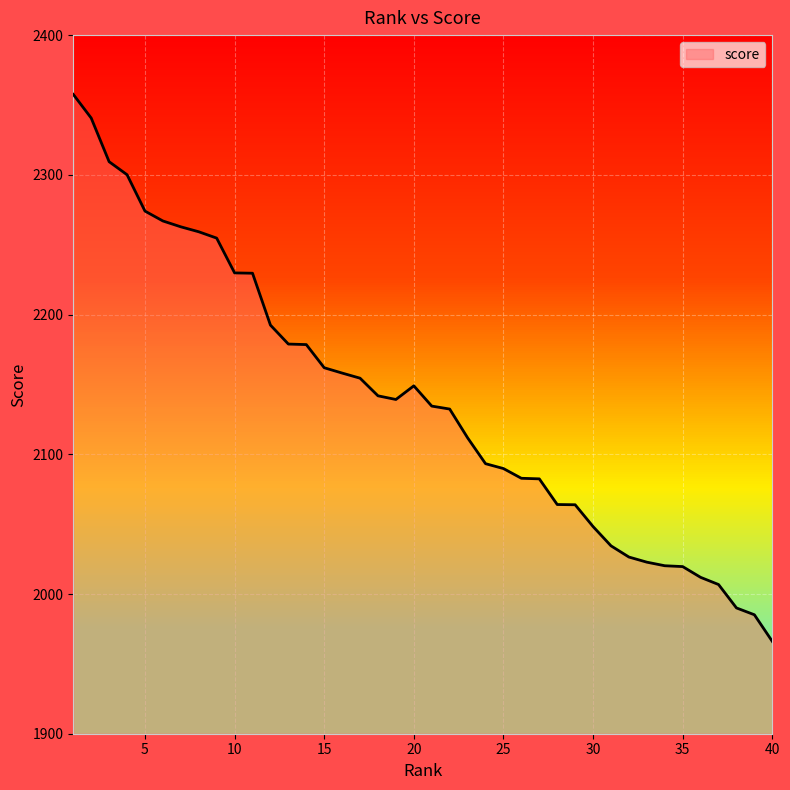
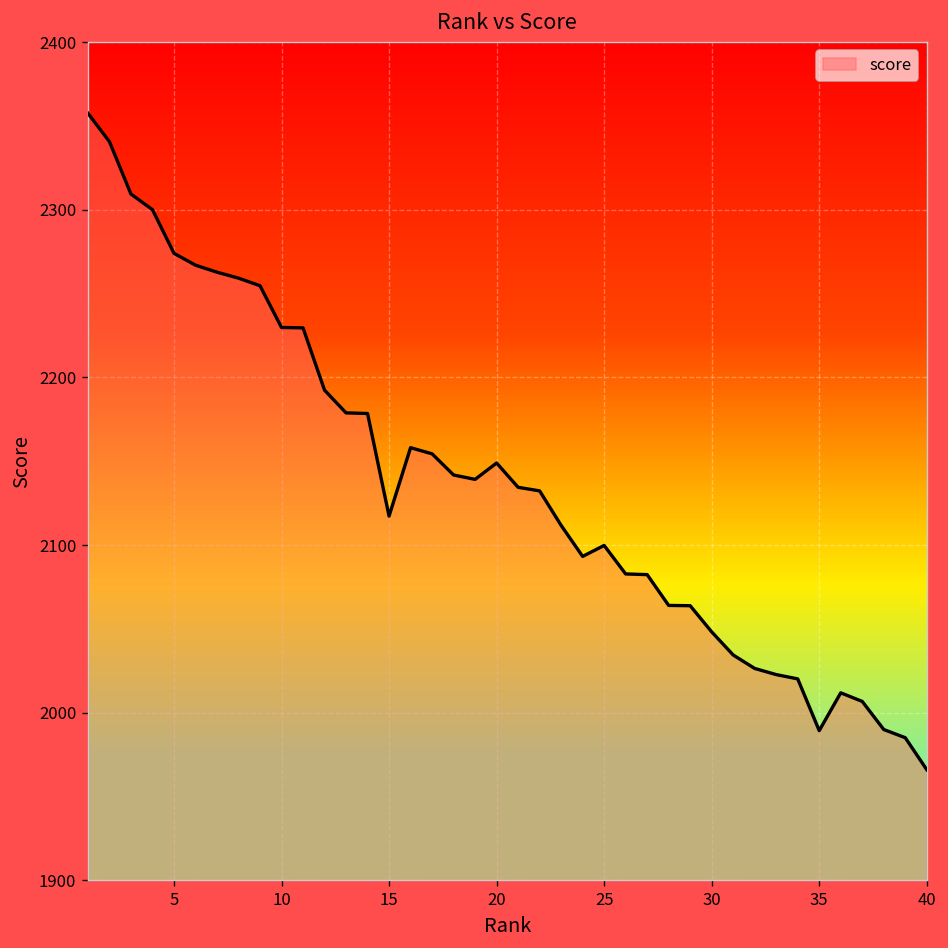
score, 15: 2162 -> 2117
score, 25: 2090 -> 2100
score, 35: 2020 -> 1989
